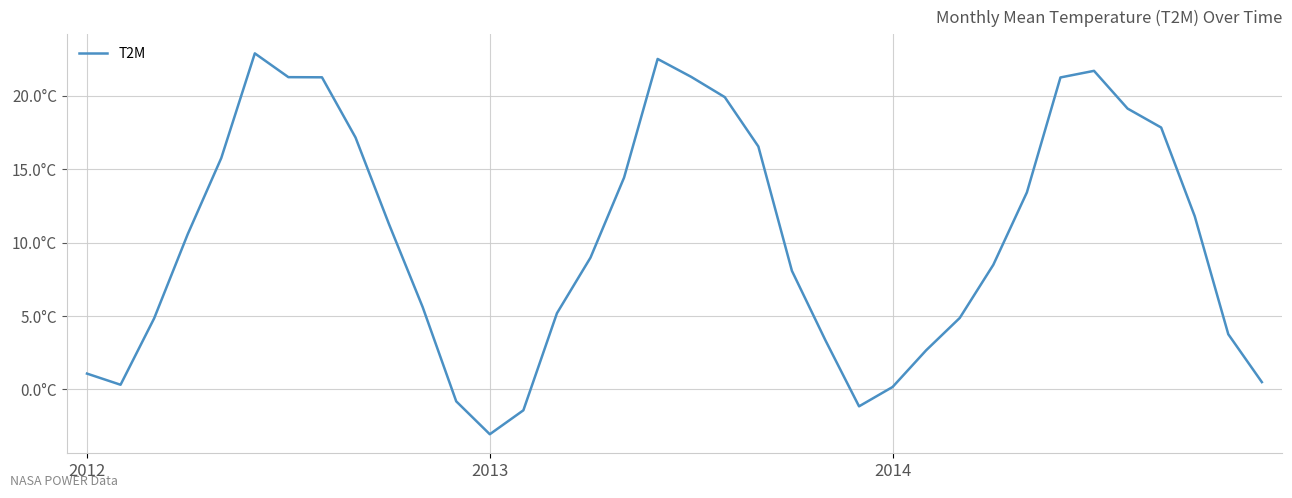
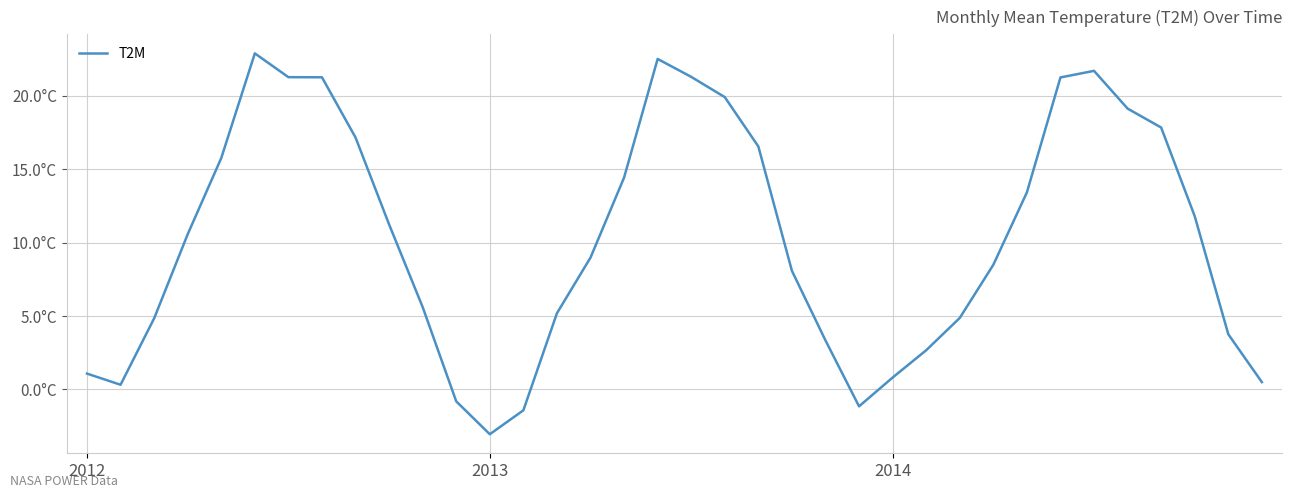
2014: 0.2°C -> 0.8°C
